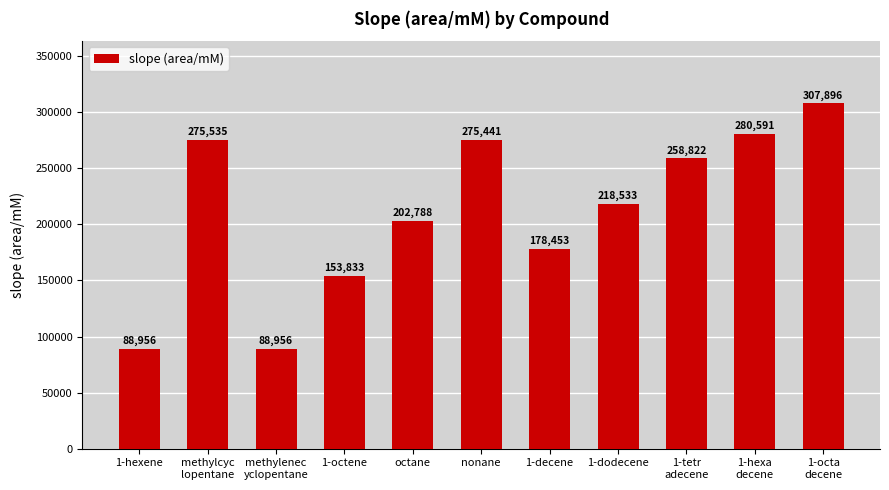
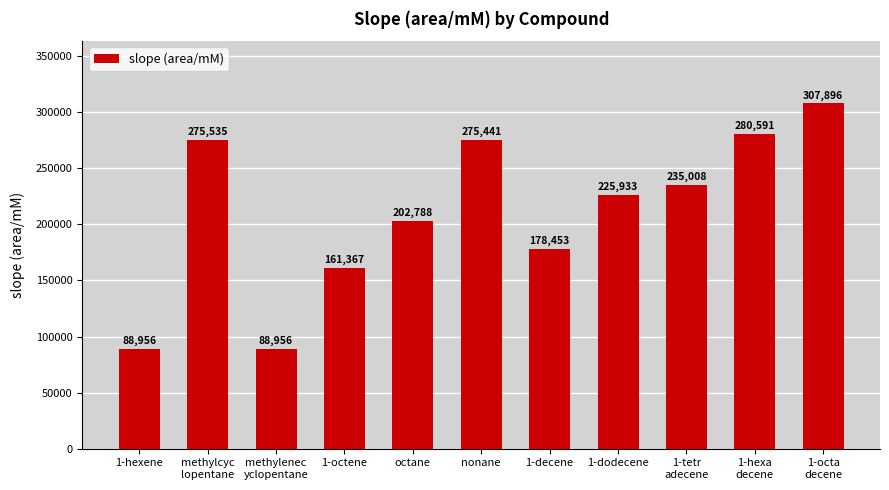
1-octene: 153,833 -> 161,367
1-dodecene: 218,533 -> 225,933
1-tetr adecene: 258,822 -> 235,008
